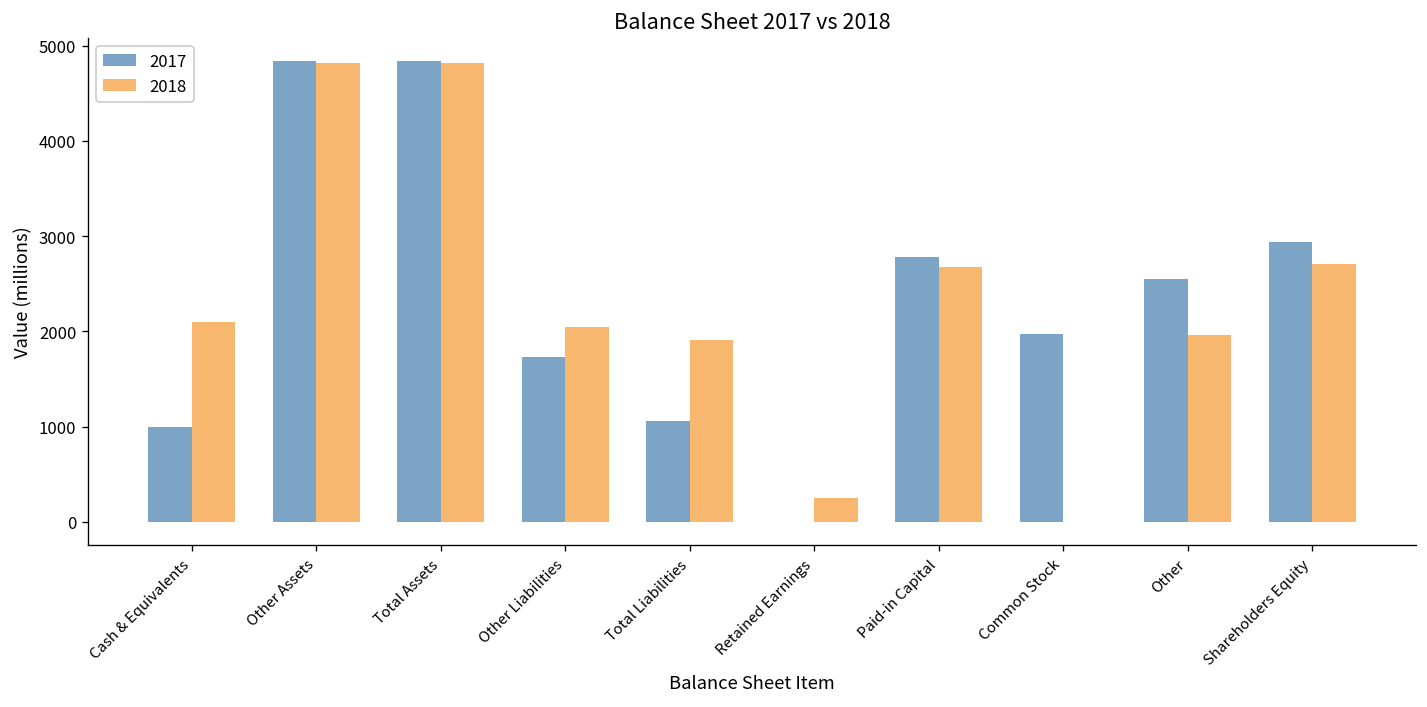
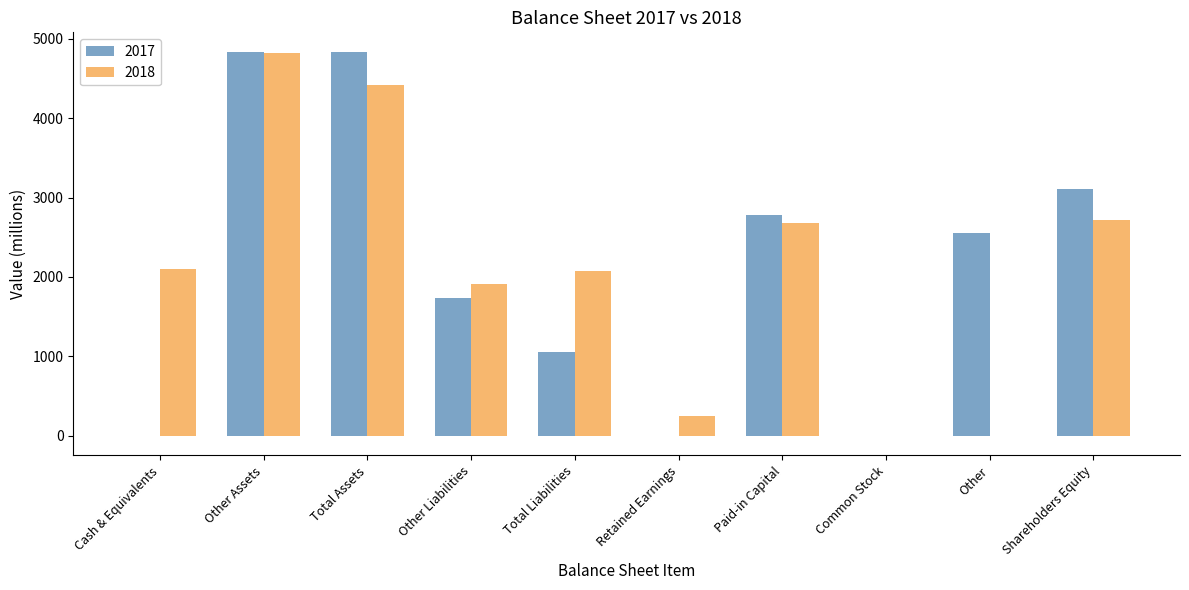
2017, Cash & Equivalents: 1000 -> 0
2018, Total Assets: 4800 -> 4400
2018, Other Liabilities: 2000 -> 1900
2018, Total Liabilities: 1900 -> 2100
2017, Common Stock: 2000 -> 0
2018, Other: 2000 -> 0
2017, Shareholders Equity: 2900 -> 3100
